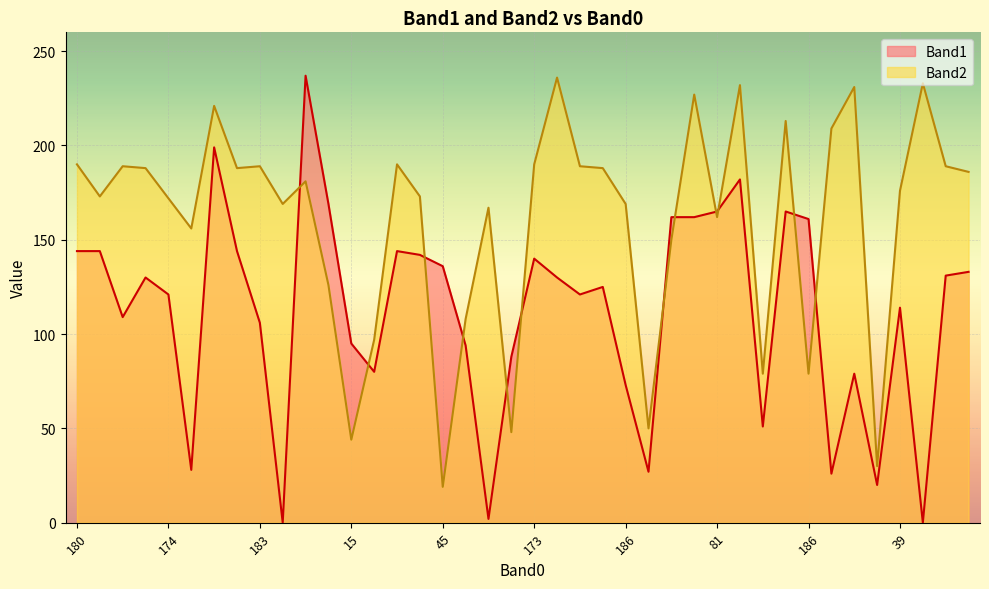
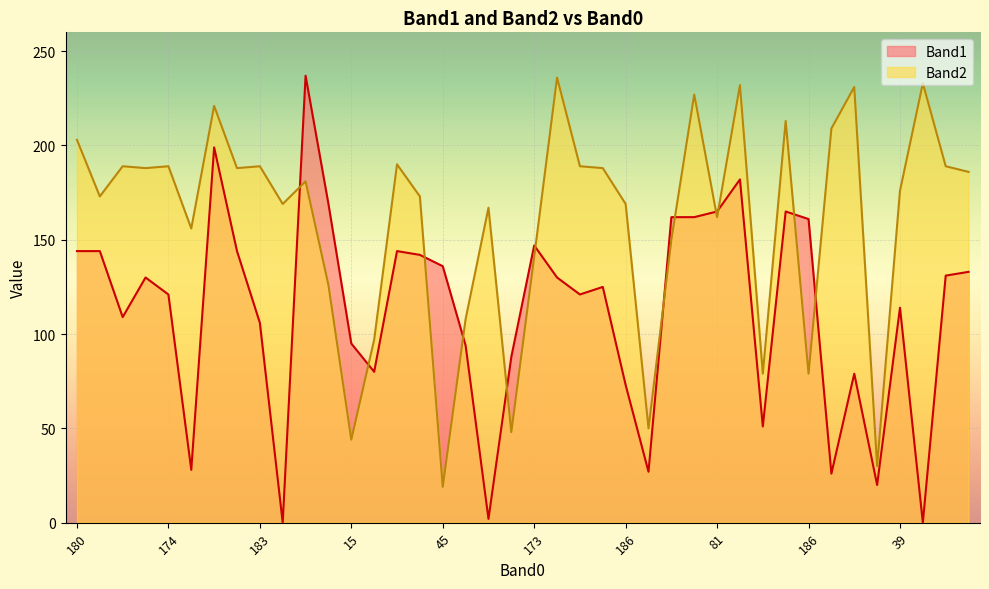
Band2, 180: 190 -> 203
Band2, 174: 172 -> 189
Band1, 173: 140 -> 147
Band2, 173: 190 -> 141
